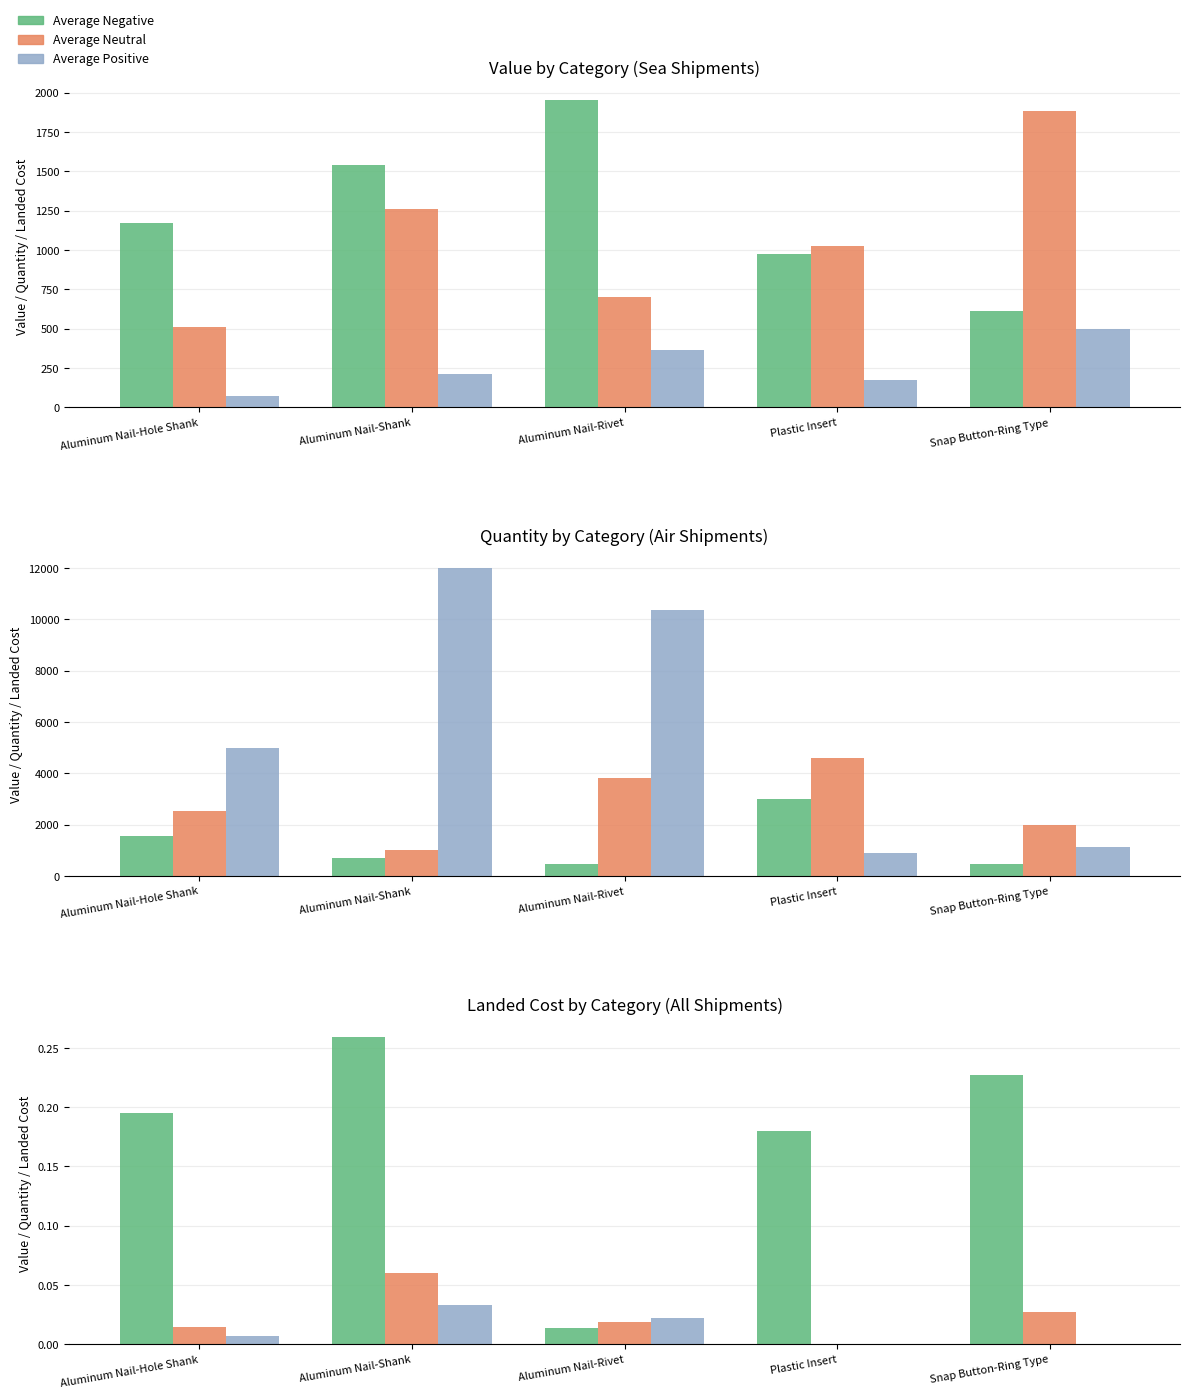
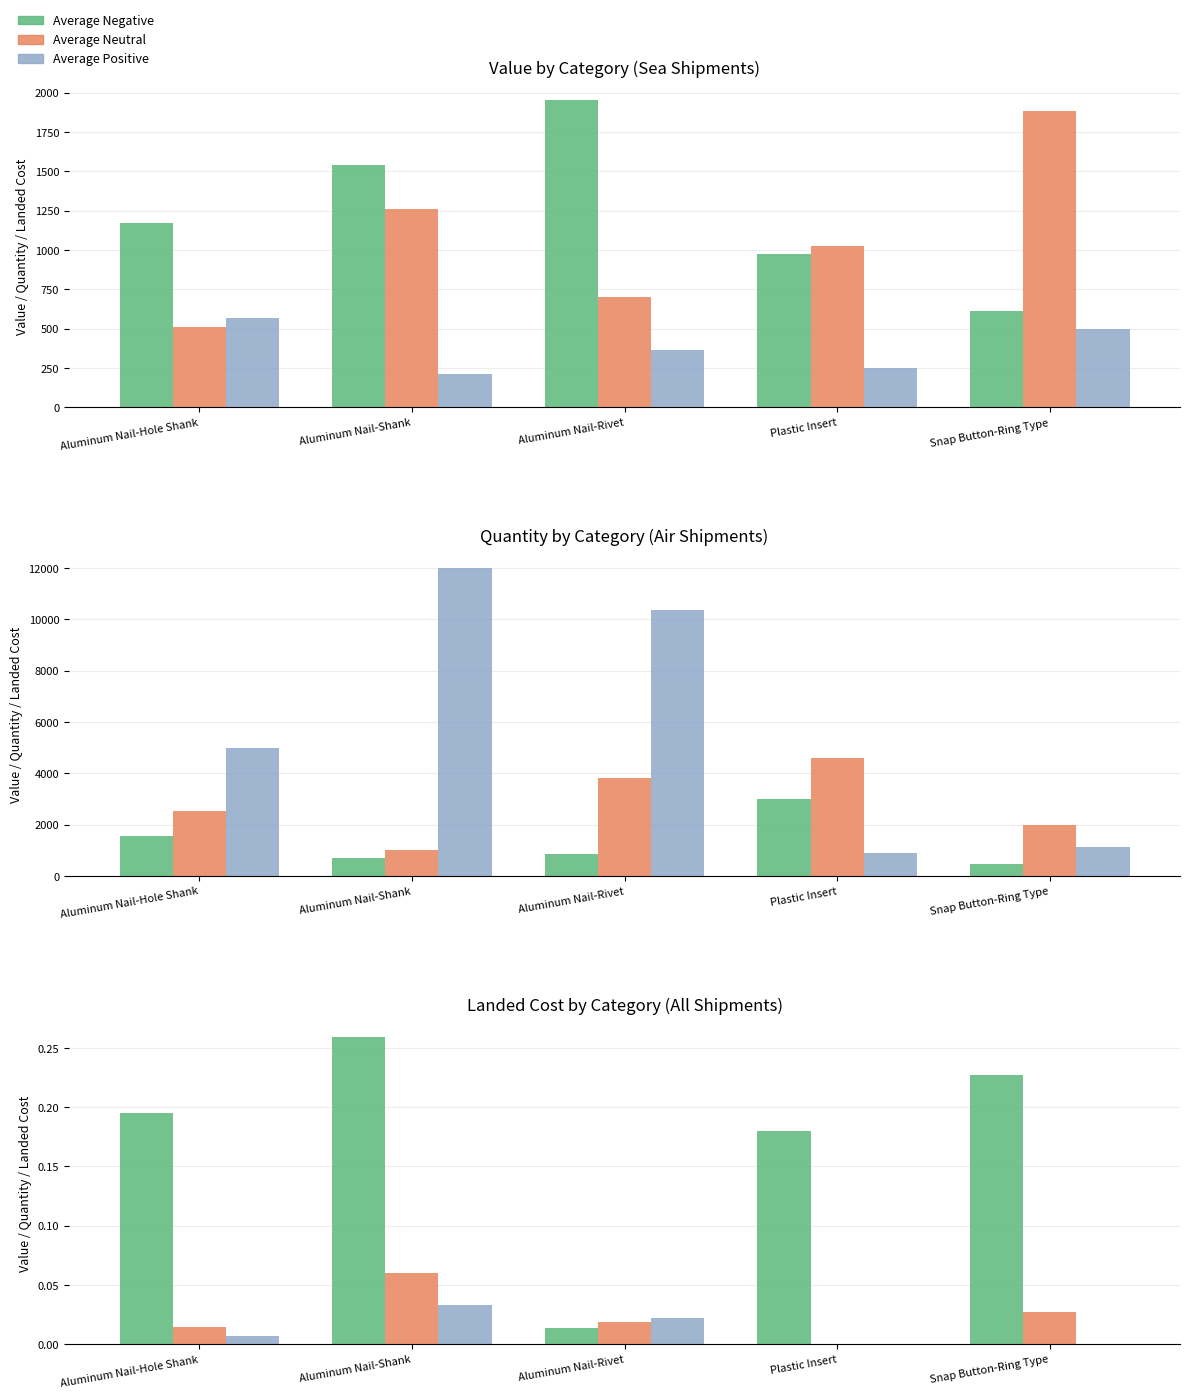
Value by Category (Sea Shipments), Average Positive, Aluminum Nail-Hole Shank: 70 -> 560
Value by Category (Sea Shipments), Average Positive, Plastic Insert: 170 -> 250
Quantity by Category (Air Shipments), Average Negative, Aluminum Nail-Rivet: 500 -> 800
